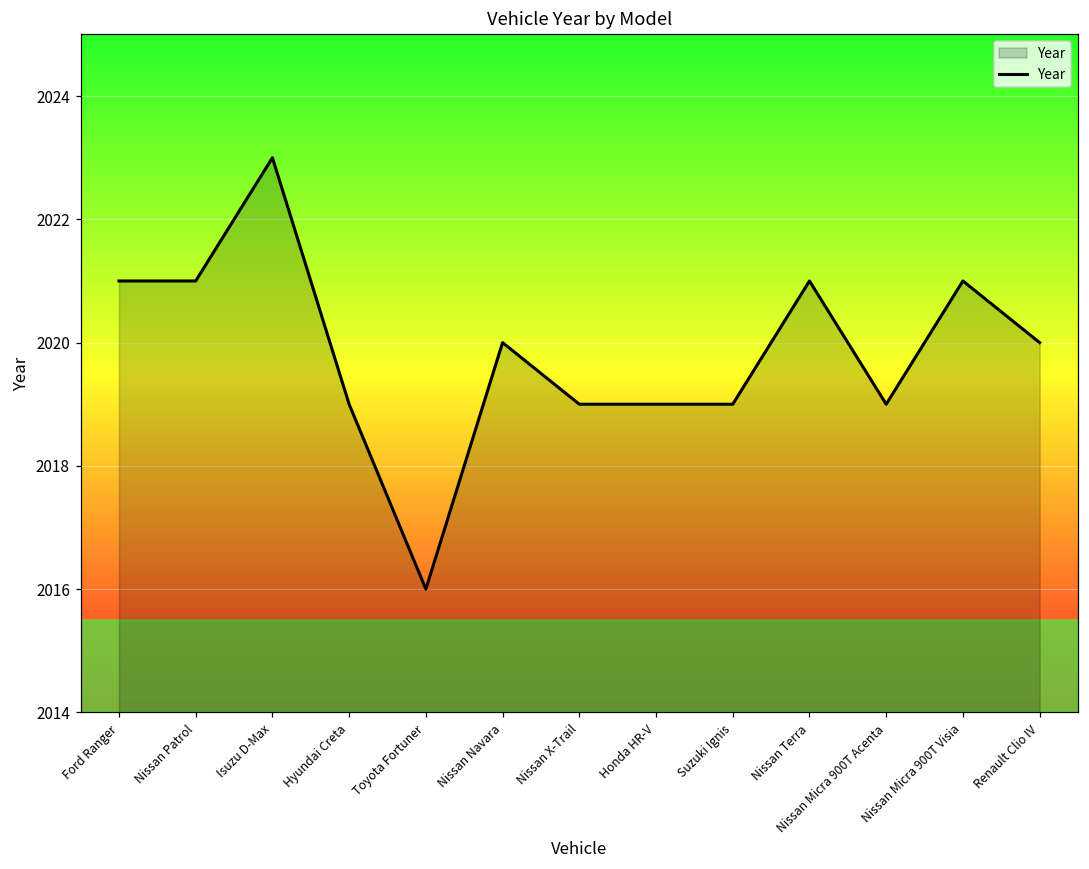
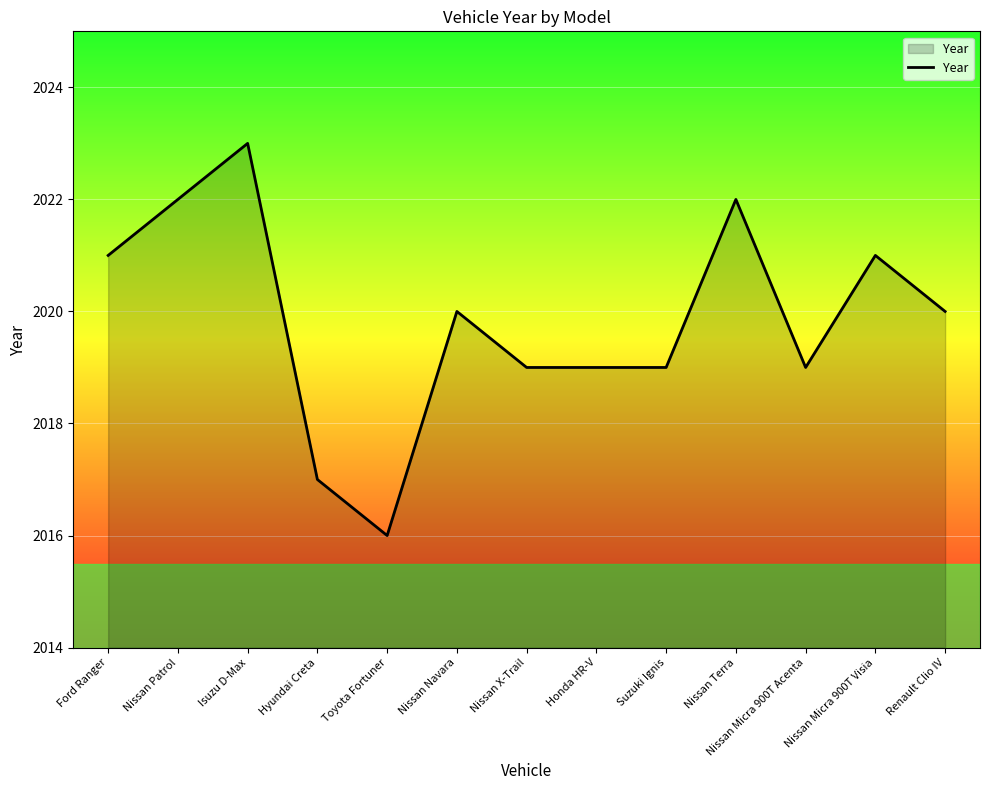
Nissan Patrol: 2021 -> 2022
Hyundai Creta: 2019 -> 2017
Nissan Terra: 2021 -> 2022
